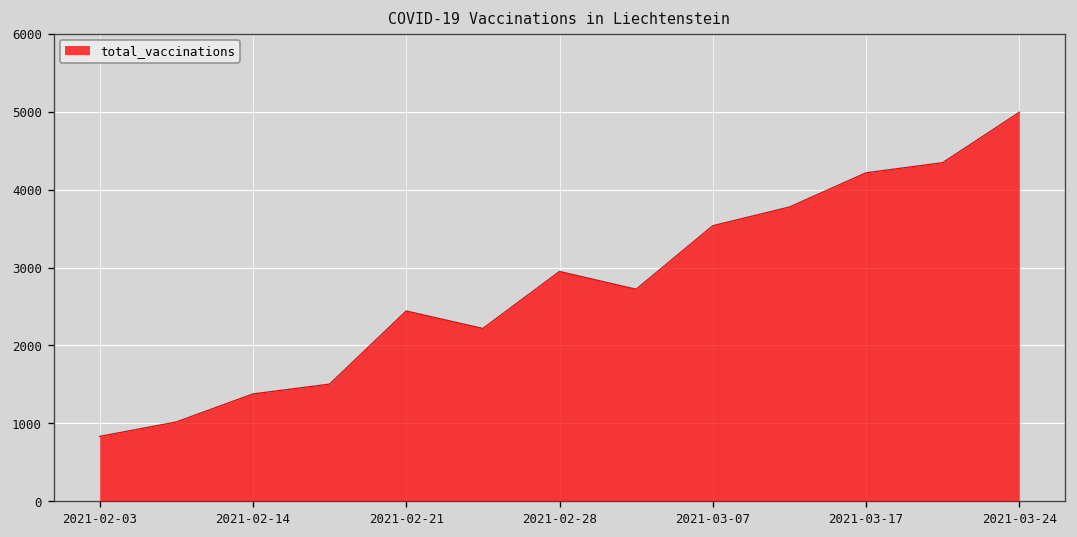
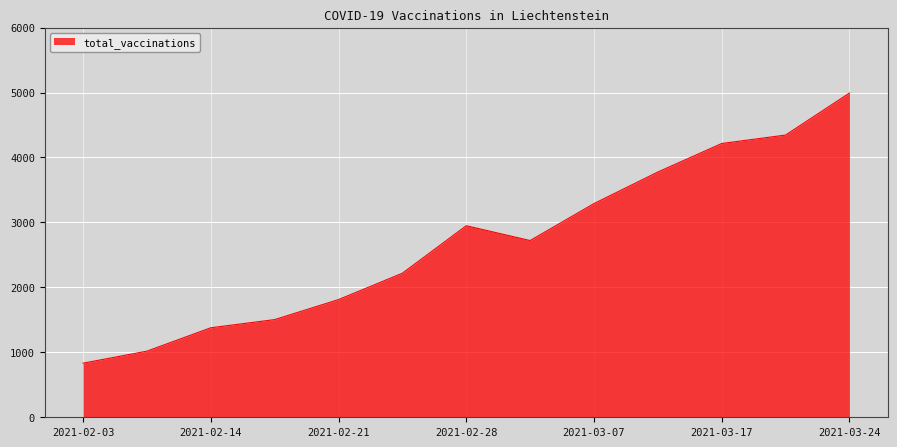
2021-02-21: 2400 -> 1800
2021-03-07: 3500 -> 3300
